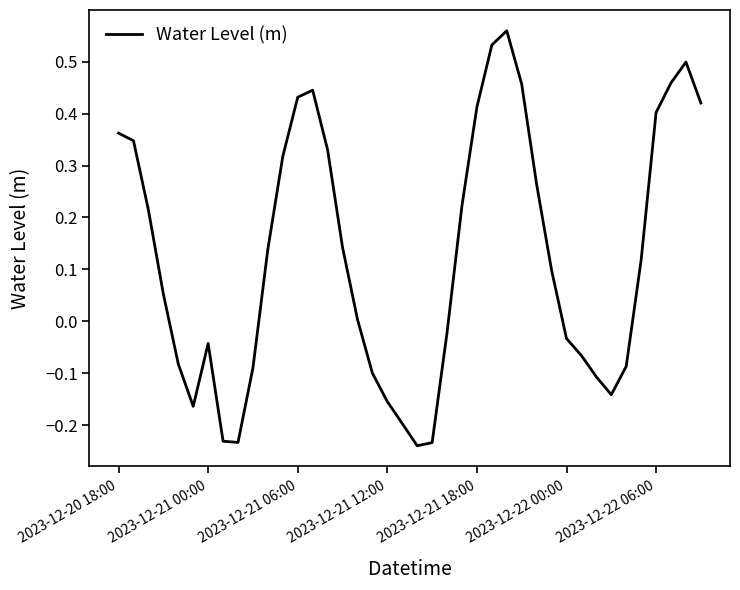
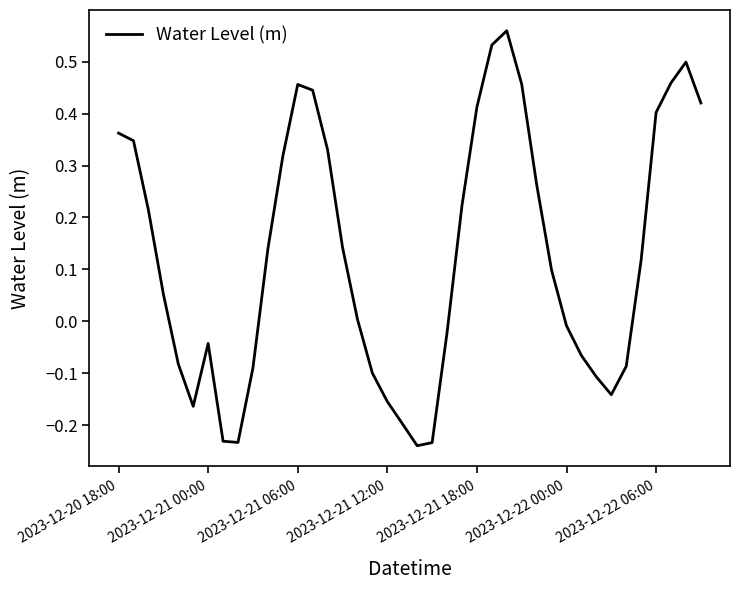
2023-12-21 06:00: 0.43 -> 0.46
2023-12-22 00:00: -0.03 -> -0.01
